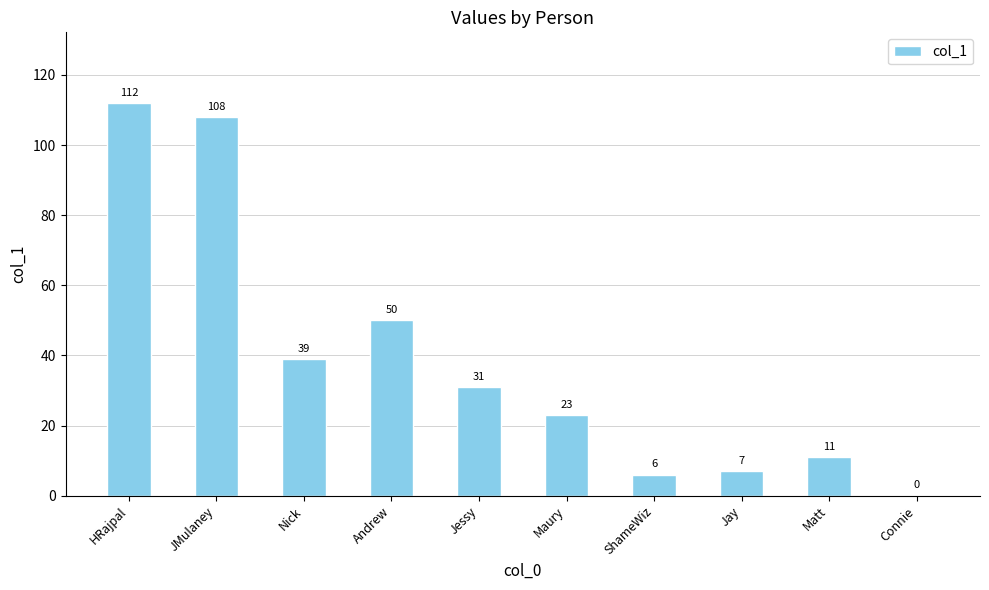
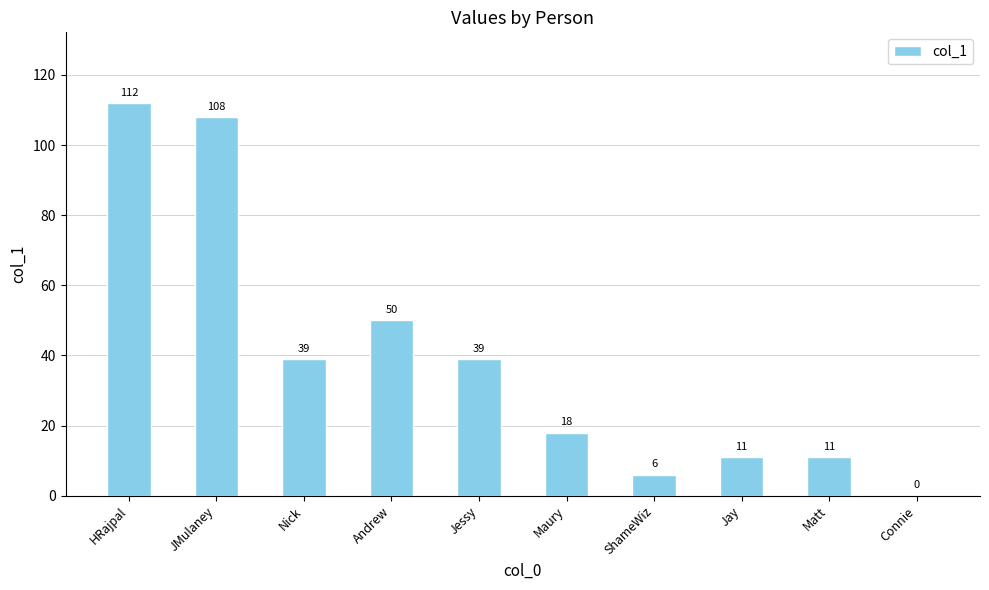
Jessy: 31 -> 39
Maury: 23 -> 18
Jay: 7 -> 11
